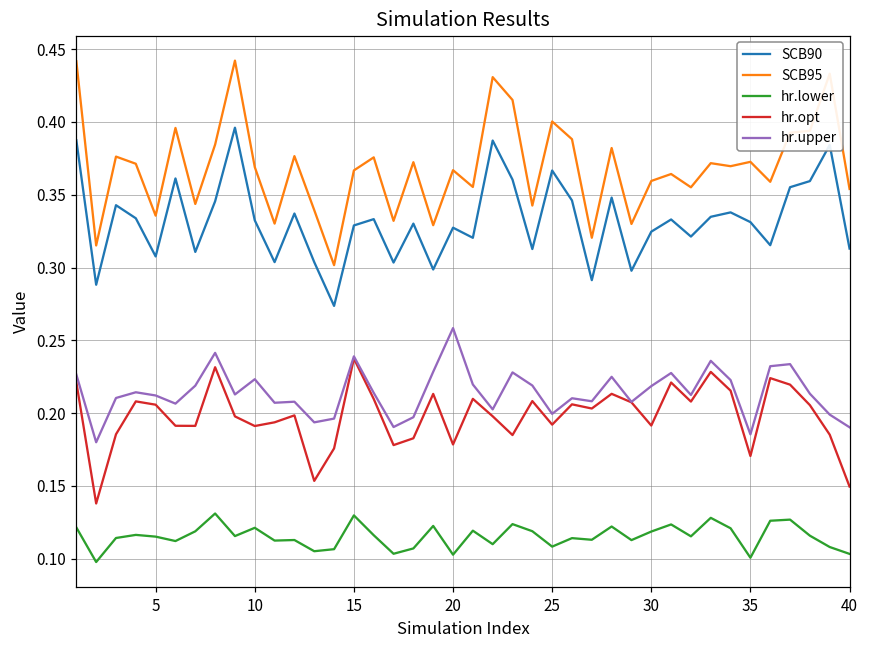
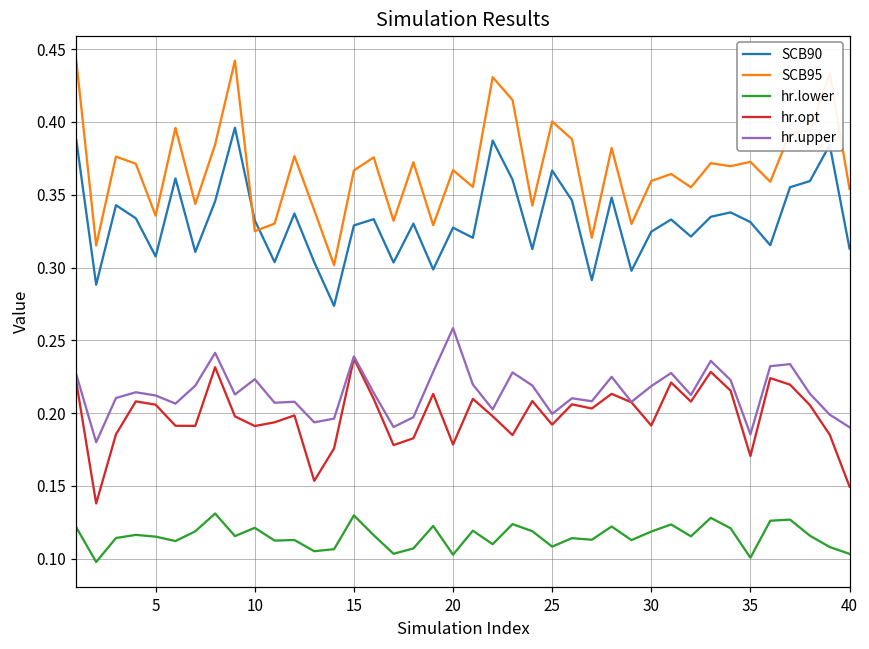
SCB95, 10: 0.369 -> 0.325
